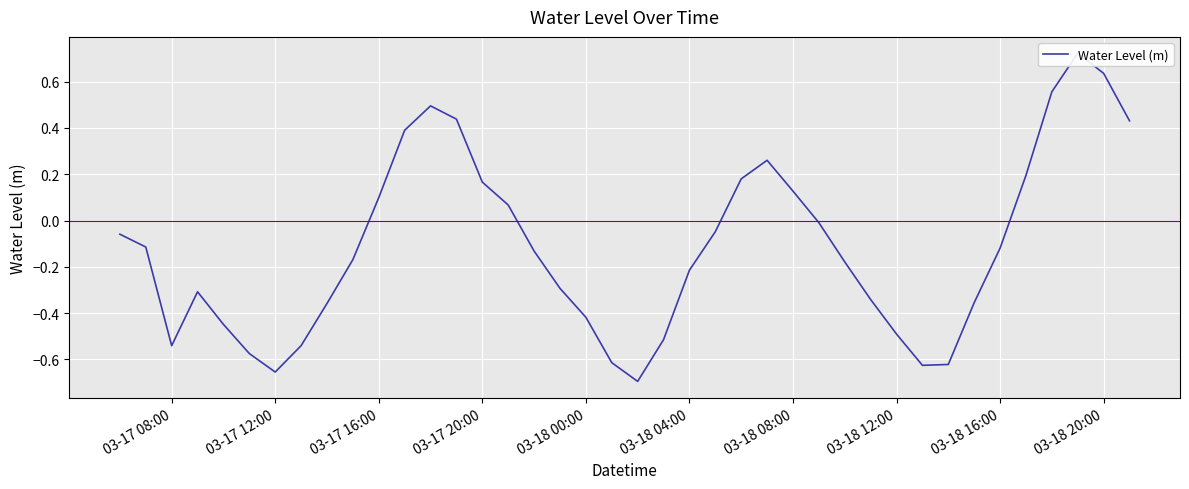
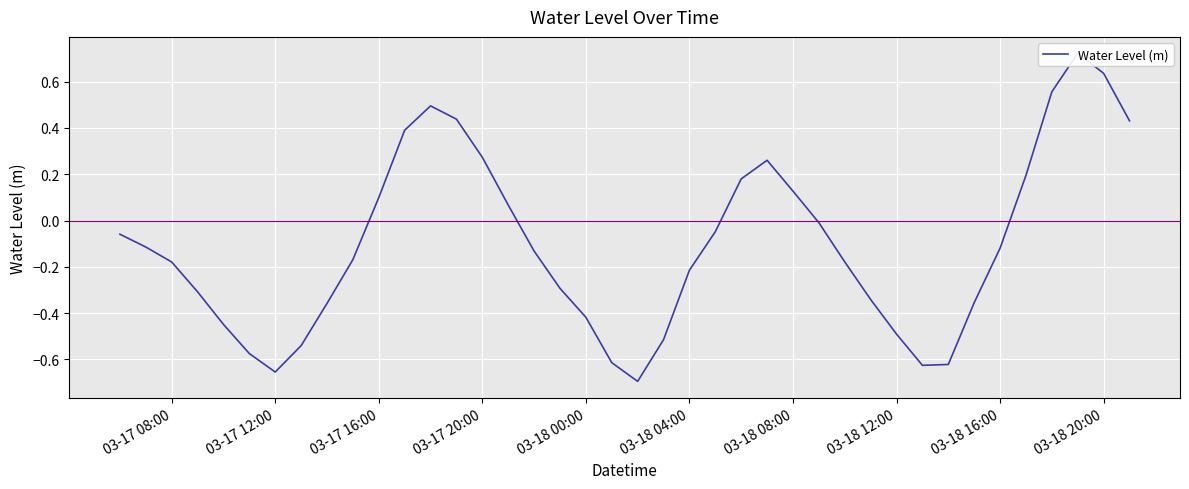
03-17 08:00: -0.54 -> -0.18
03-17 20:00: 0.17 -> 0.27
